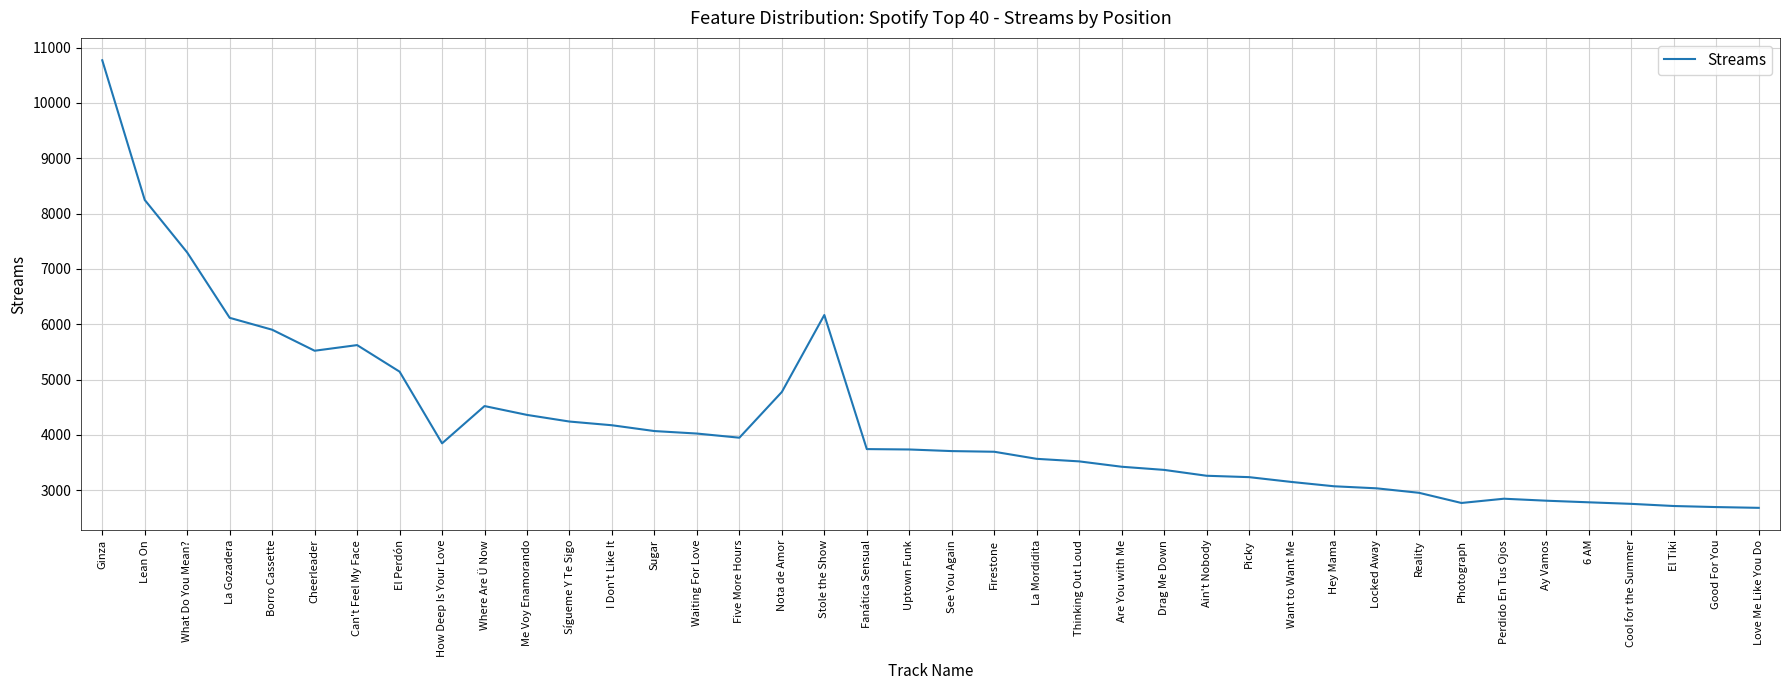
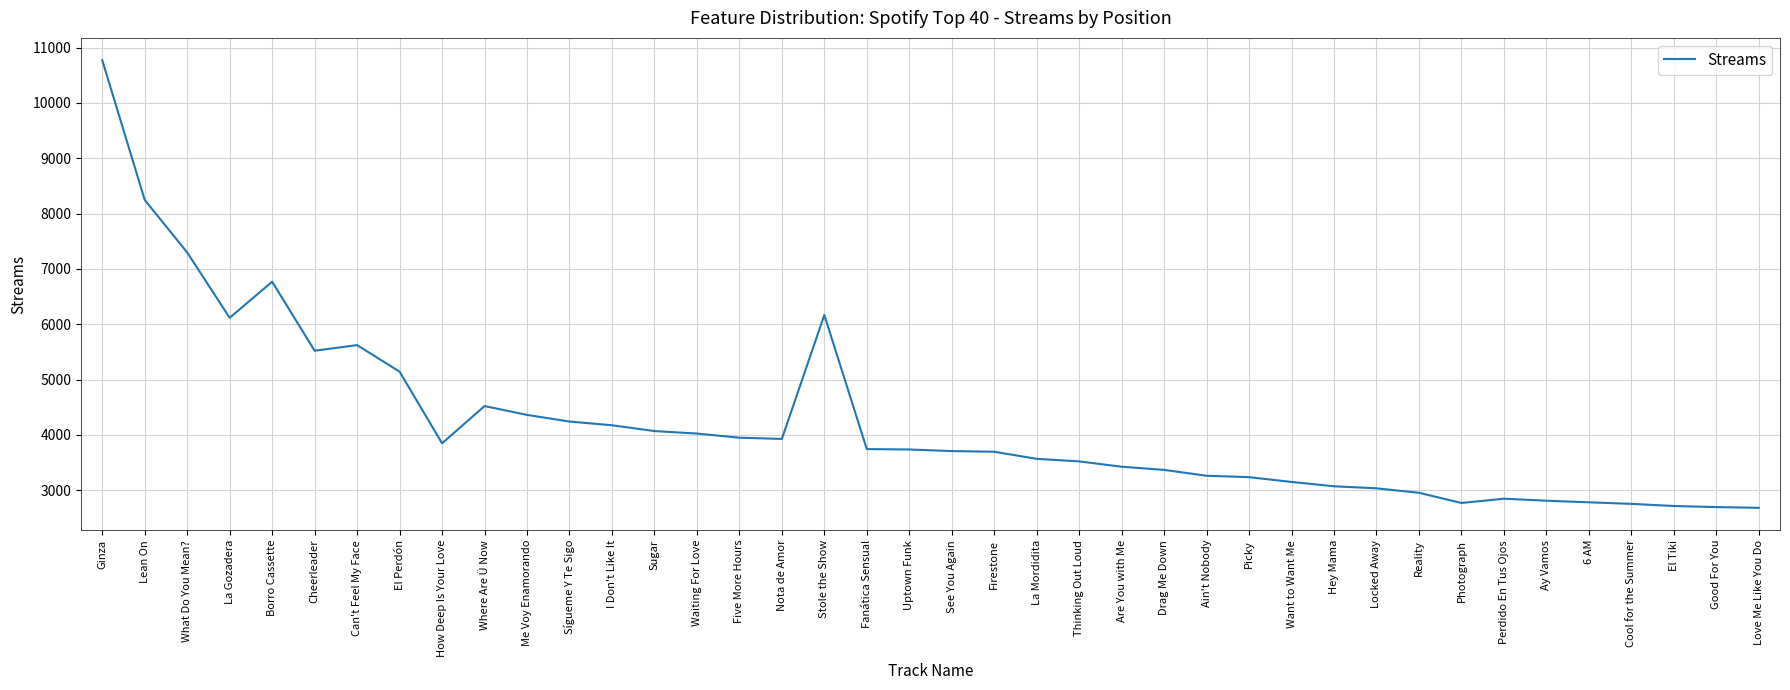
Borro Cassette: 5900 -> 6800
Nota de Amor: 4800 -> 3900
